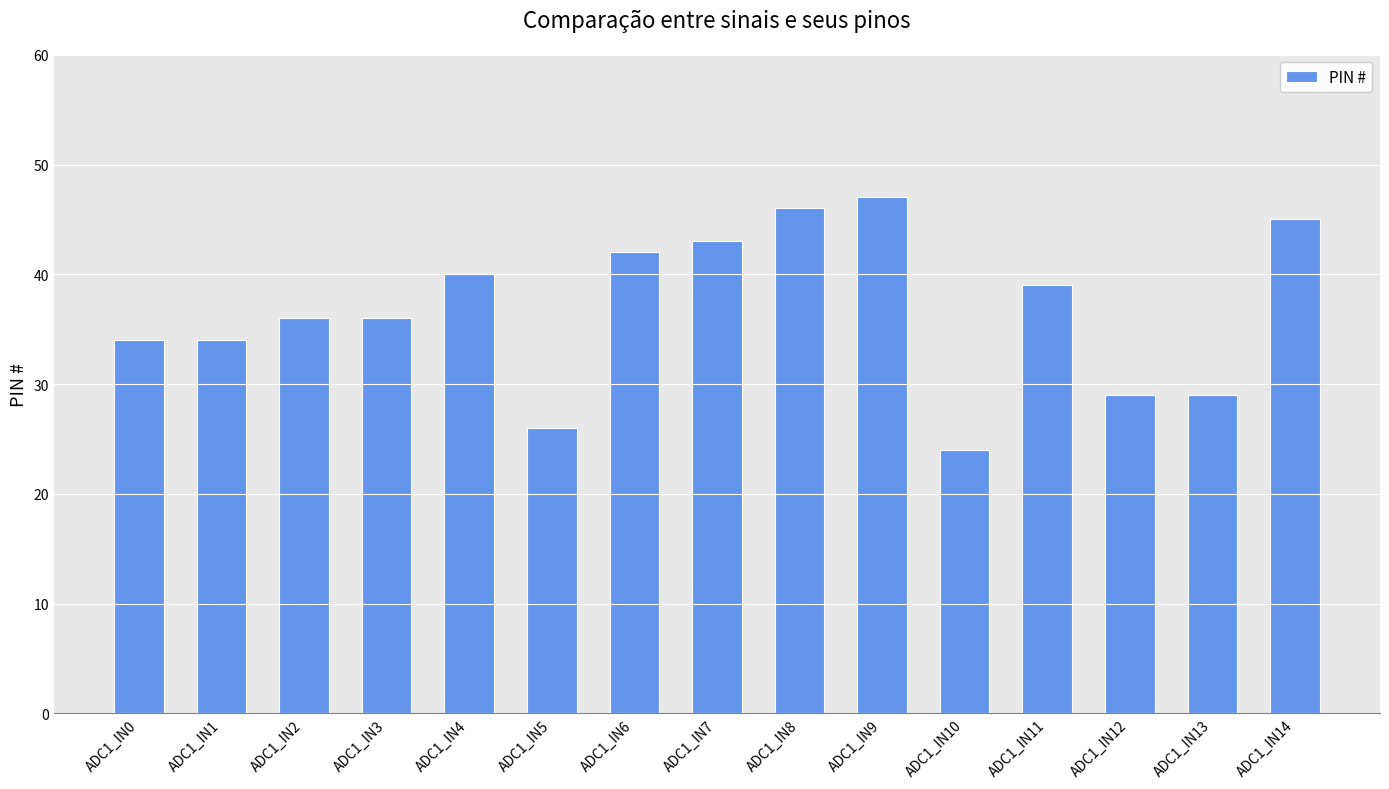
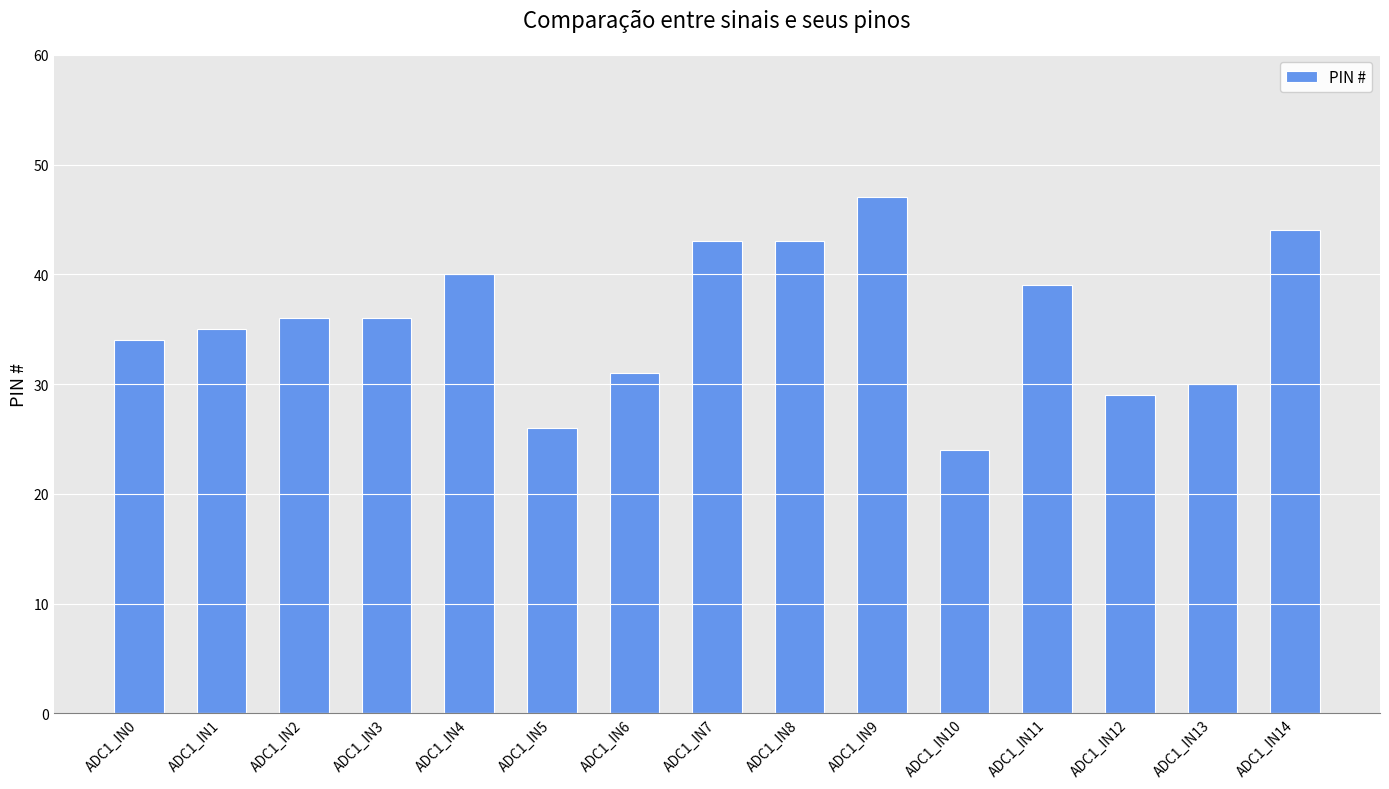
ADC1_IN1: 34 -> 35
ADC1_IN6: 42 -> 31
ADC1_IN8: 46 -> 43
ADC1_IN13: 29 -> 30
ADC1_IN14: 45 -> 44
